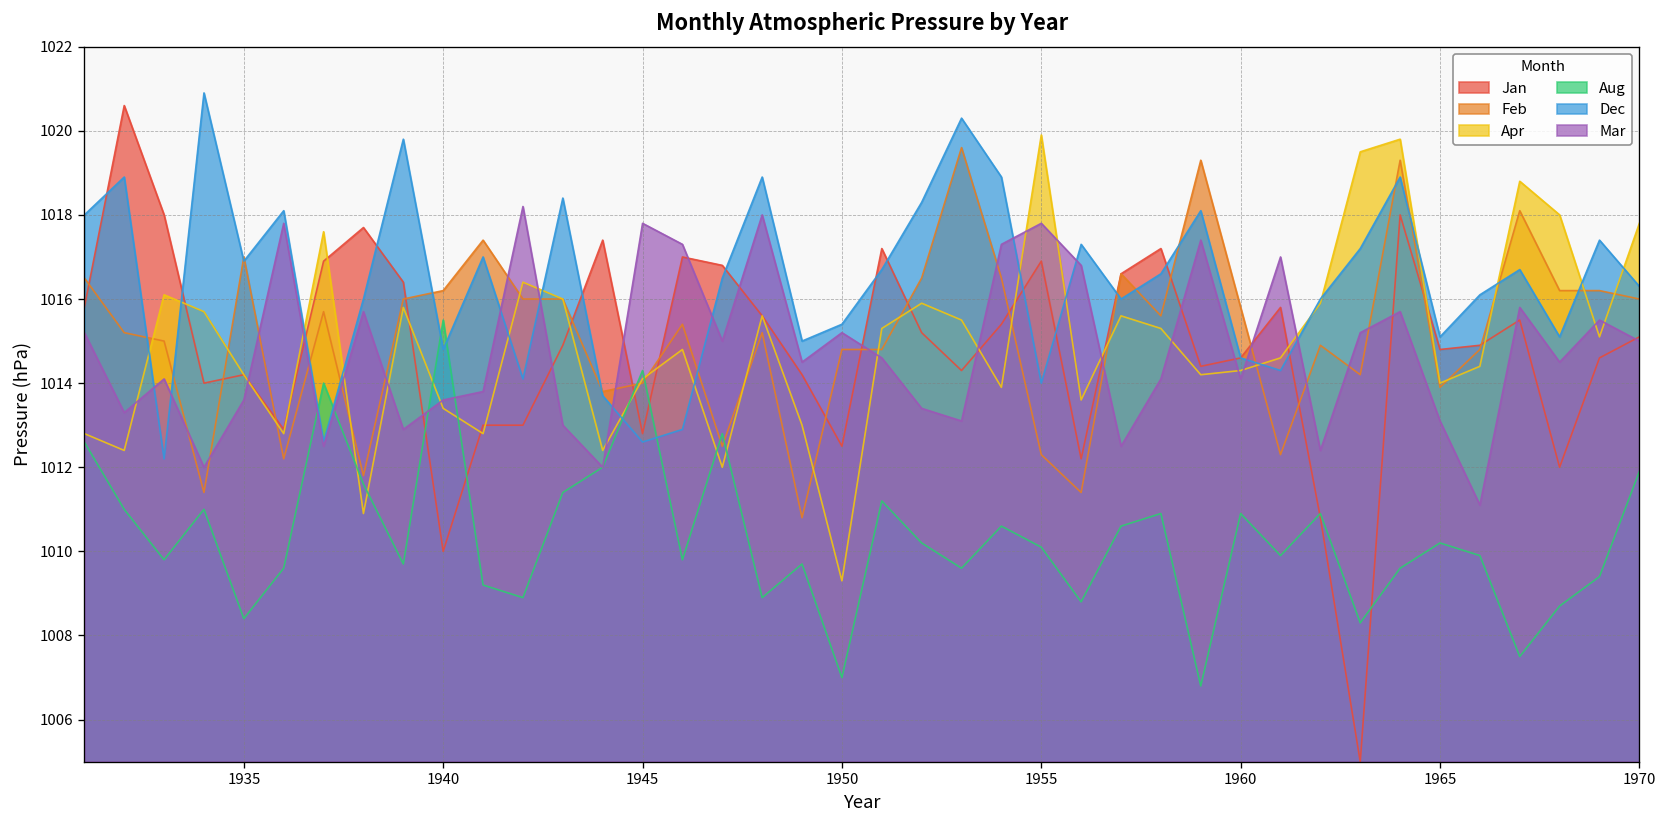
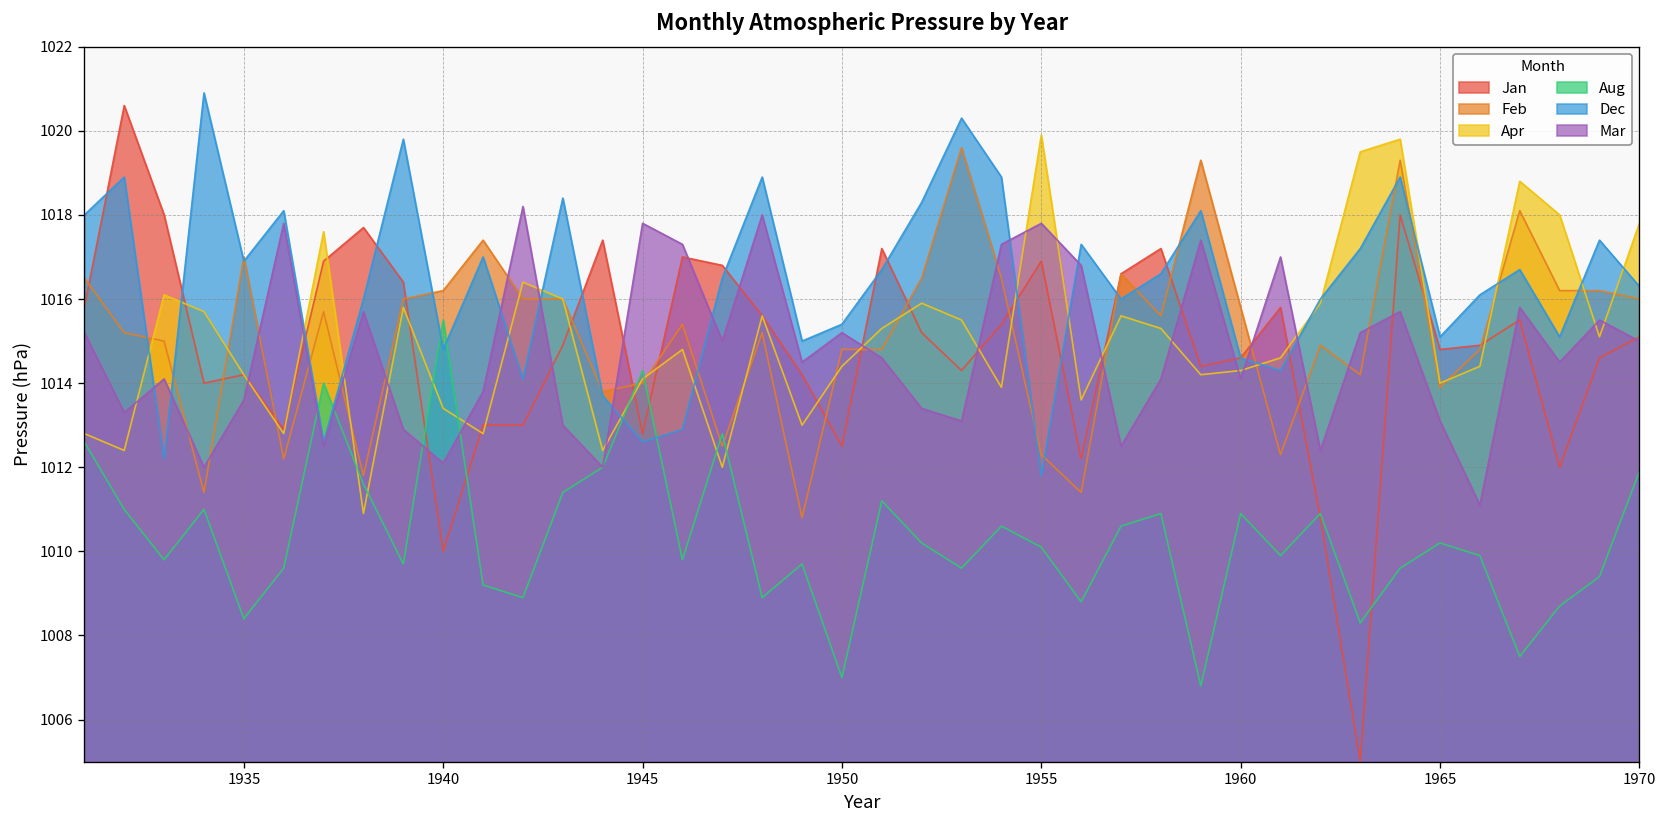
Mar, 1940: 1013.6 -> 1012.1
Apr, 1950: 1009.3 -> 1014.4
Dec, 1955: 1014.0 -> 1011.8
